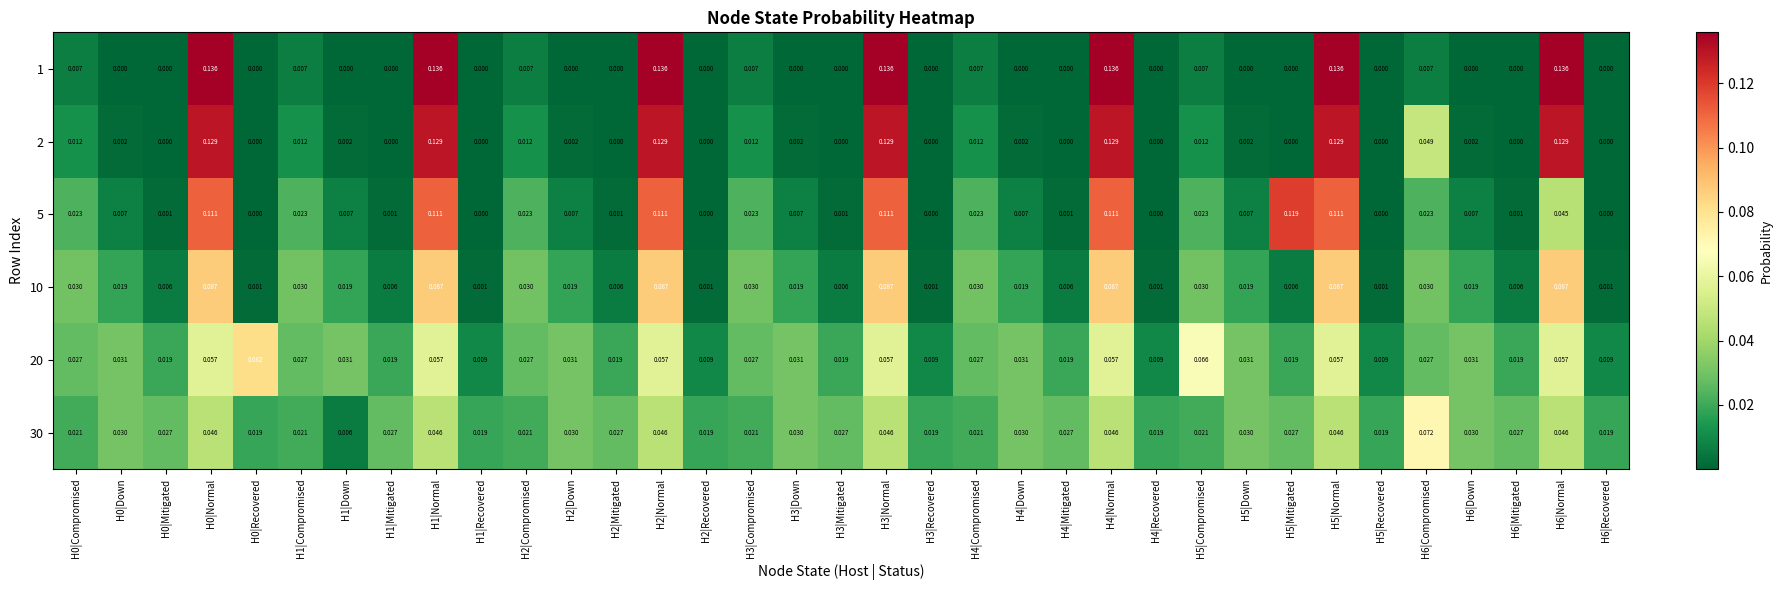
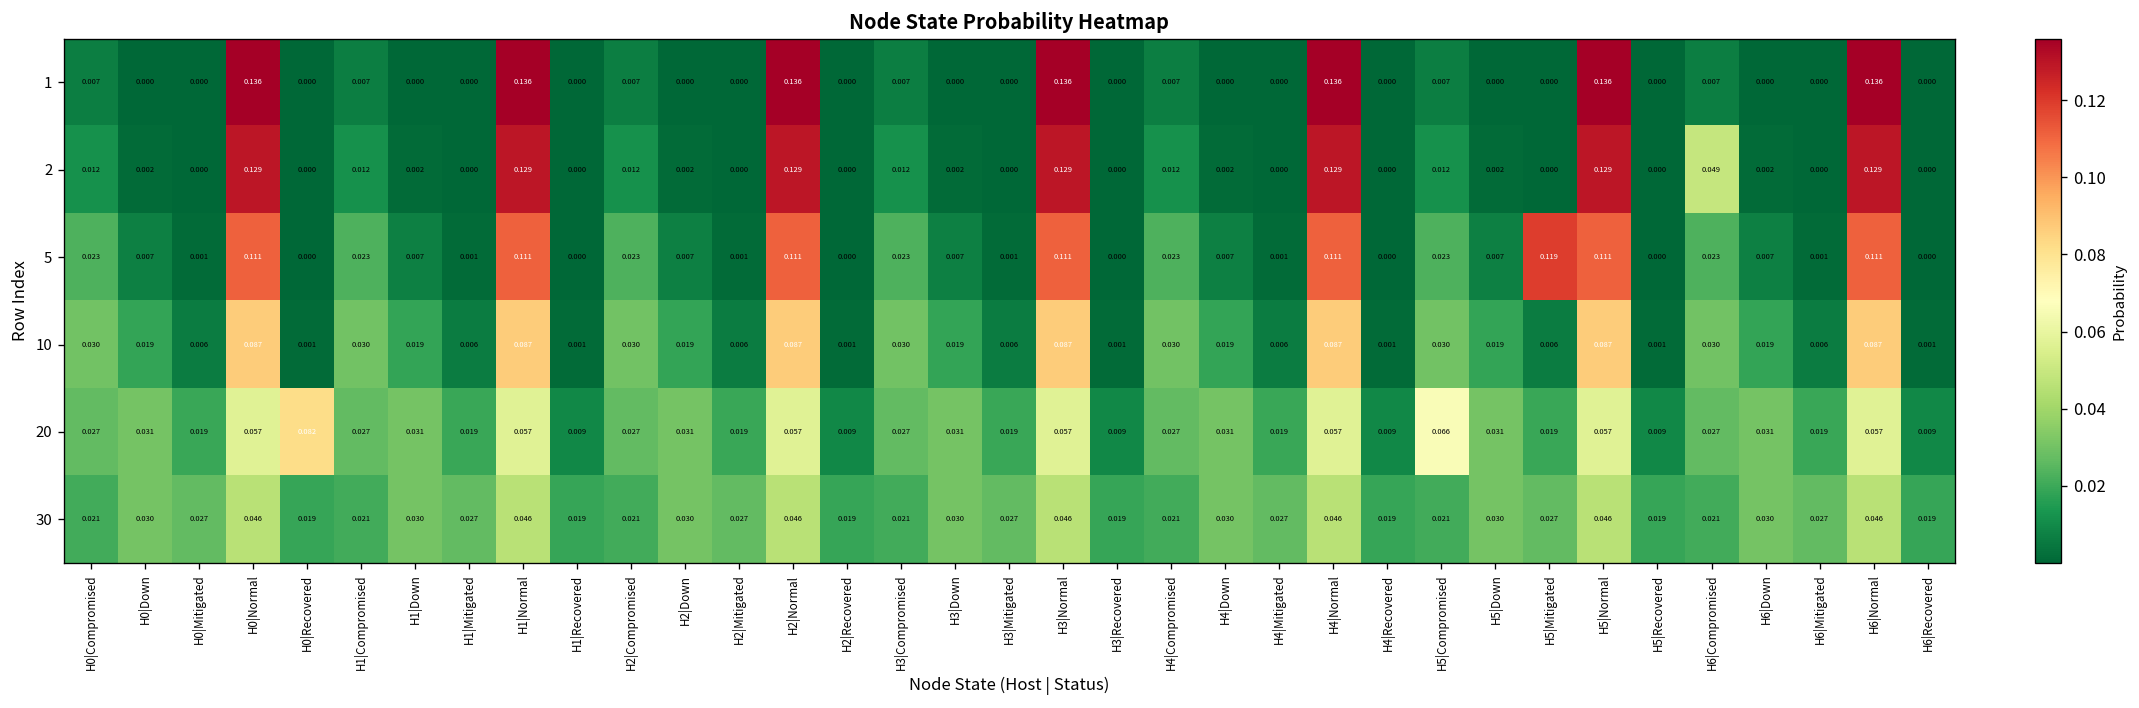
5, H6|Normal: 0.045 -> 0.111
30, H1|Down: 0.006 -> 0.030
30, H6|Compromised: 0.072 -> 0.021
